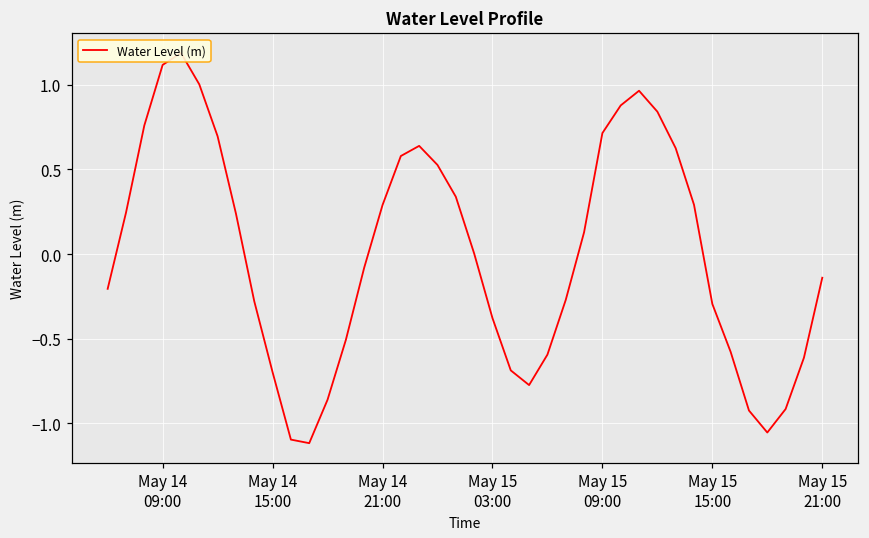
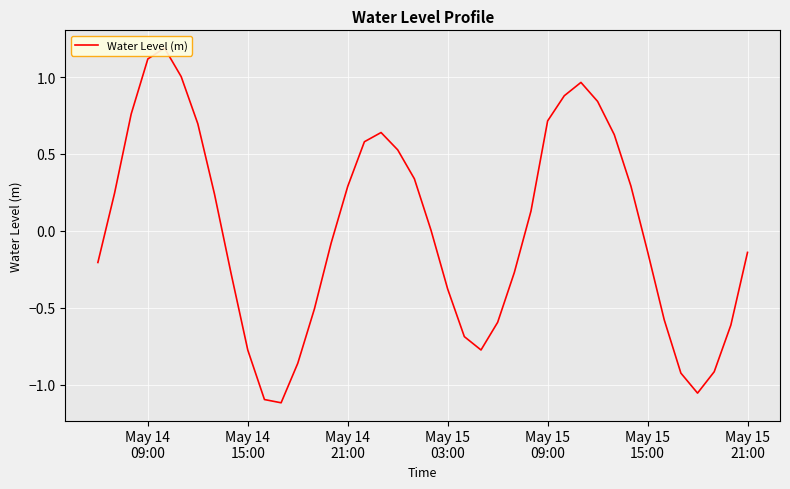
May 14 15:00: -0.70 -> -0.78
May 15 15:00: -0.29 -> -0.13
